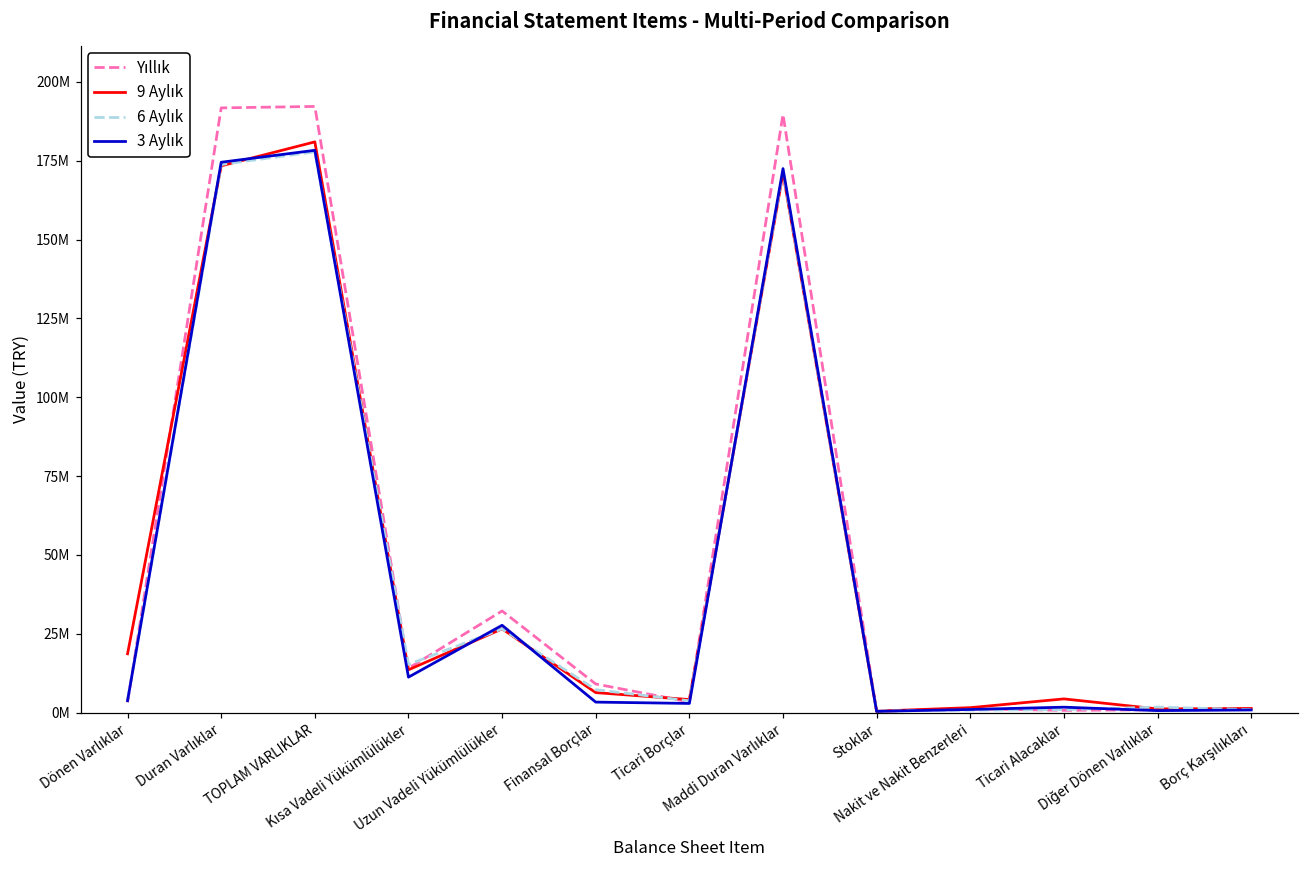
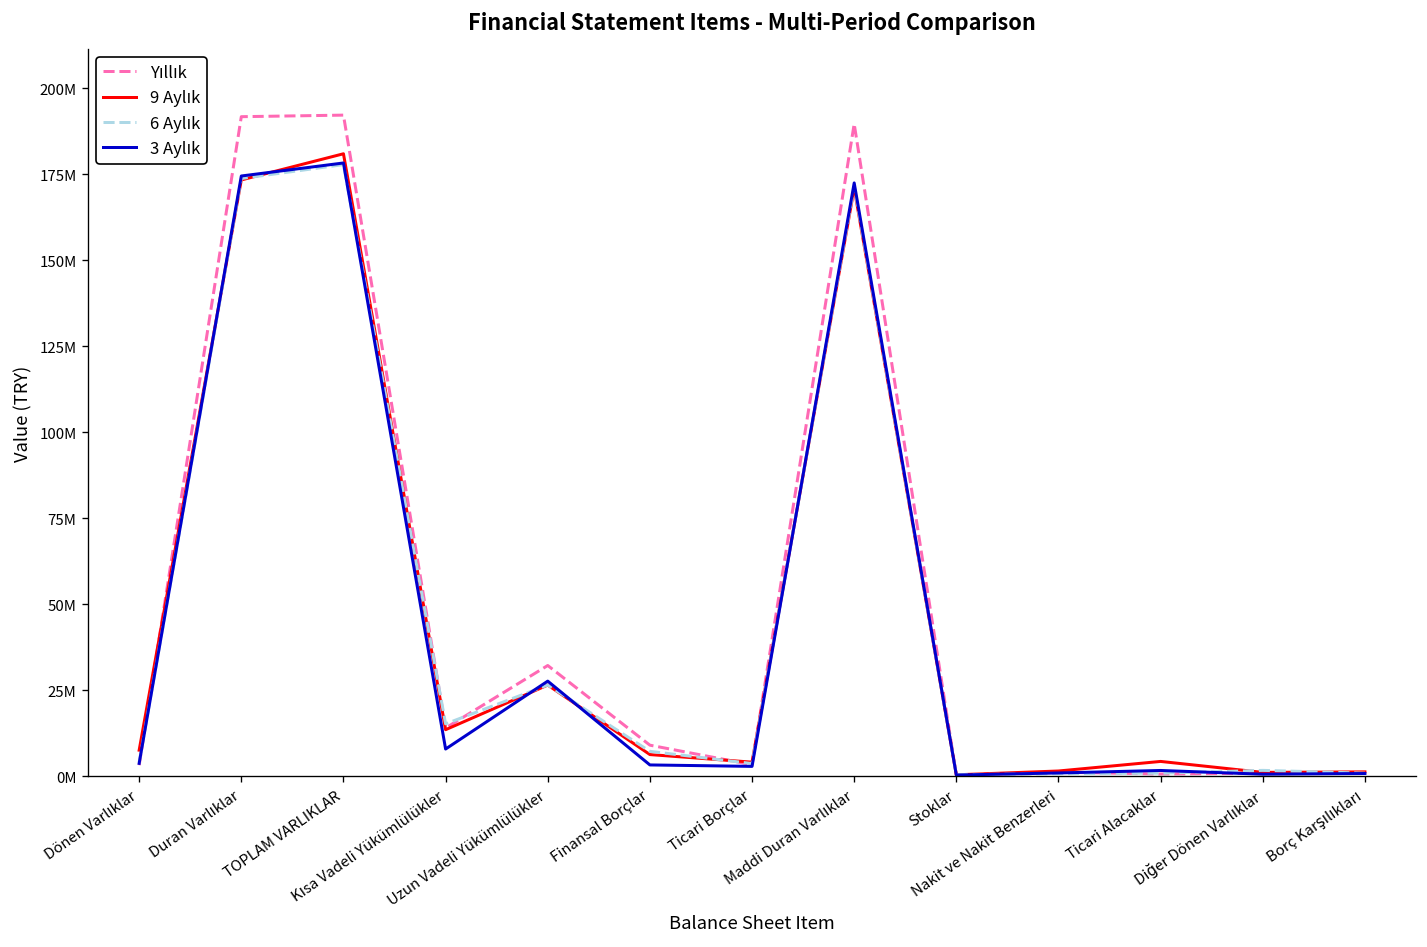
9 Aylık, Dönen Varlıklar: 19000000 -> 8000000
3 Aylık, Kısa Vadeli Yükümlülükler: 11000000 -> 8000000
